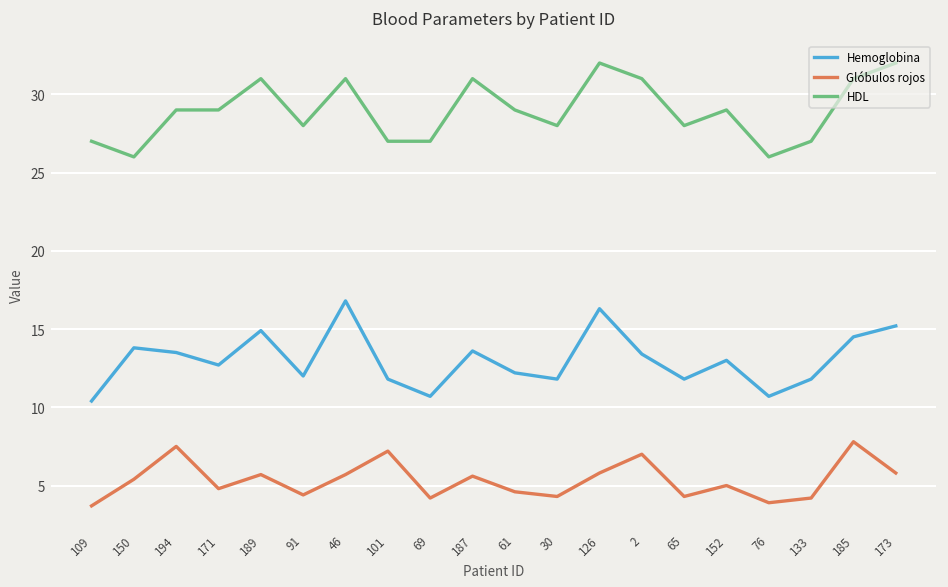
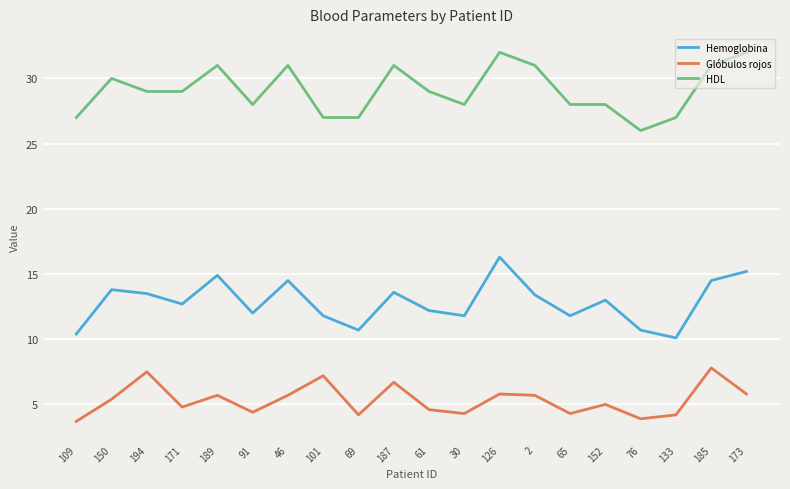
HDL, 150: 26 -> 30
Hemoglobina, 46: 16.8 -> 14.5
Glóbulos rojos, 187: 5.6 -> 6.7
Glóbulos rojos, 2: 7.0 -> 5.7
HDL, 152: 29 -> 28
Hemoglobina, 133: 11.8 -> 10.1
